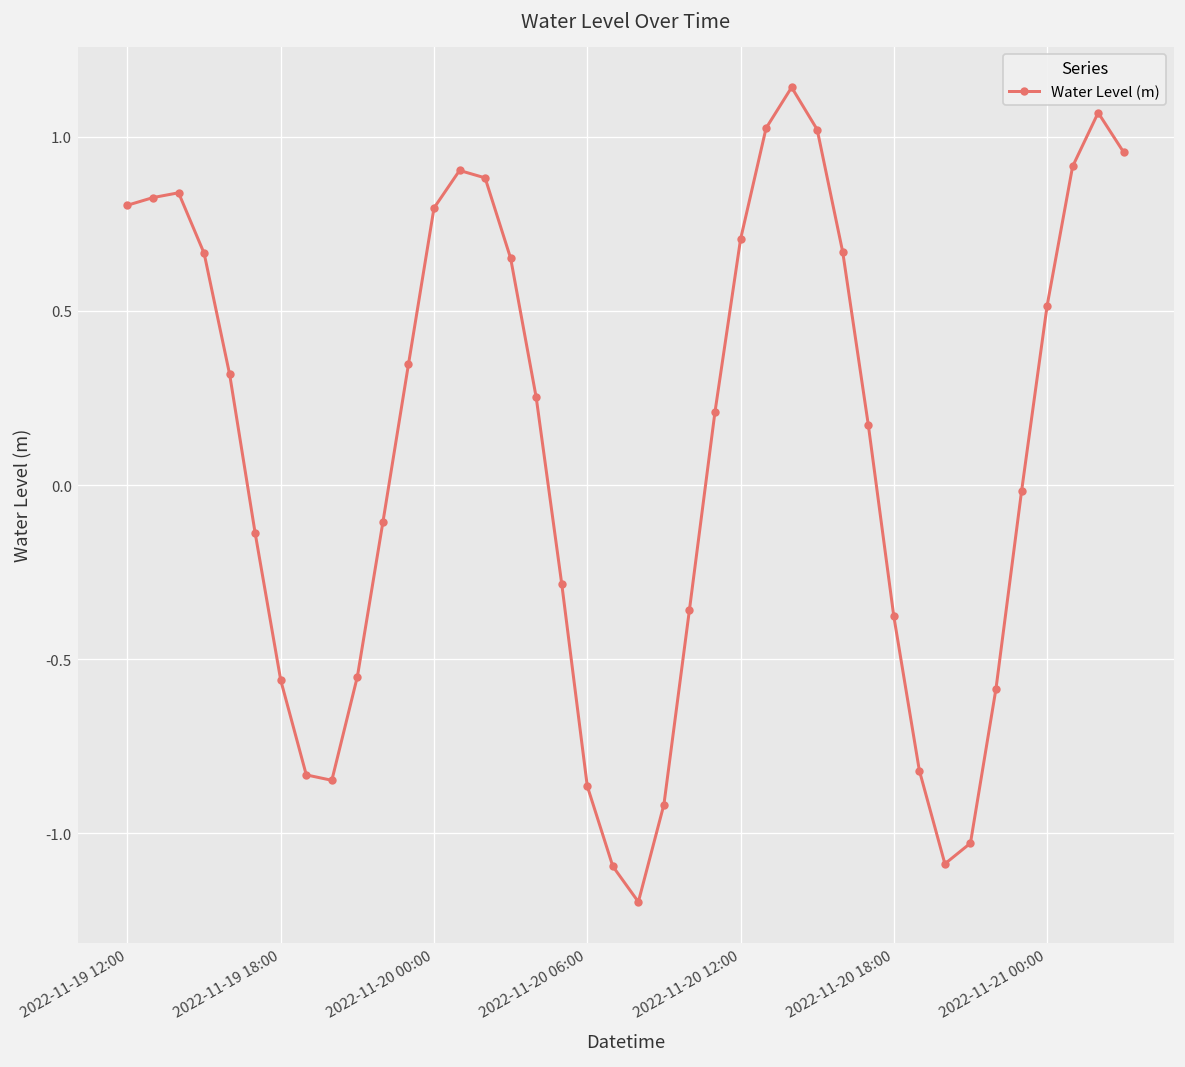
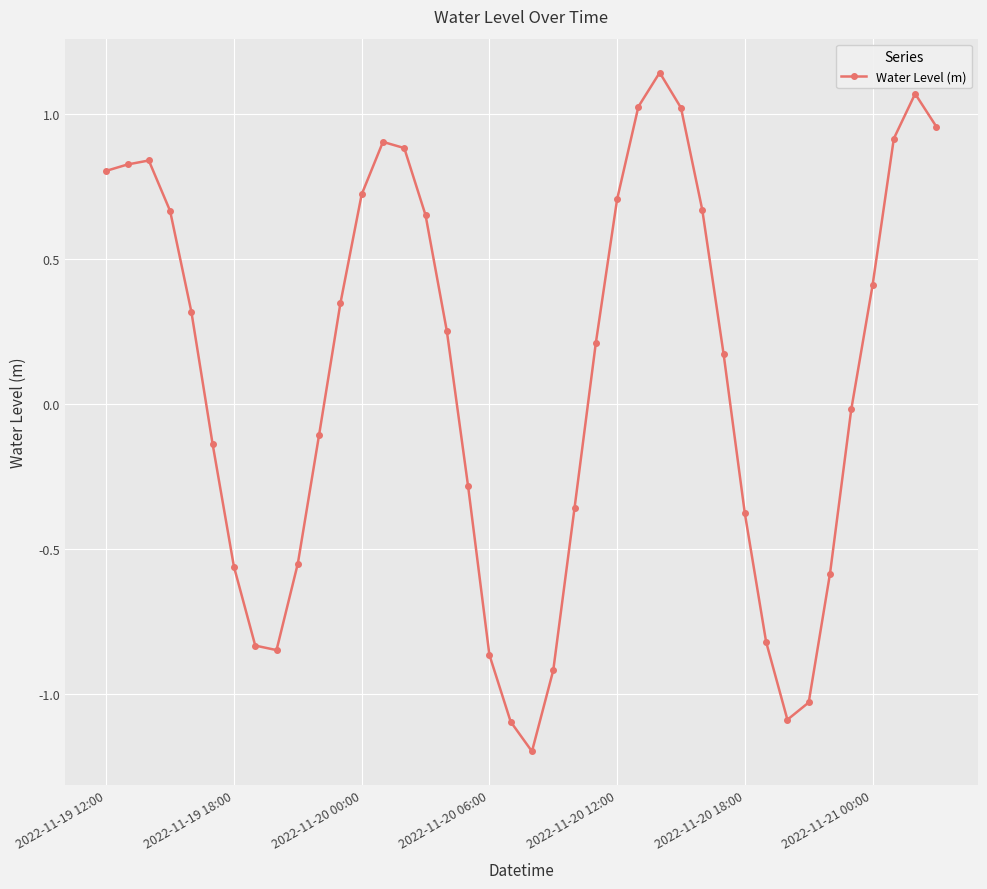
2022-11-20 00:00: 0.80 -> 0.72
2022-11-21 00:00: 0.51 -> 0.41
